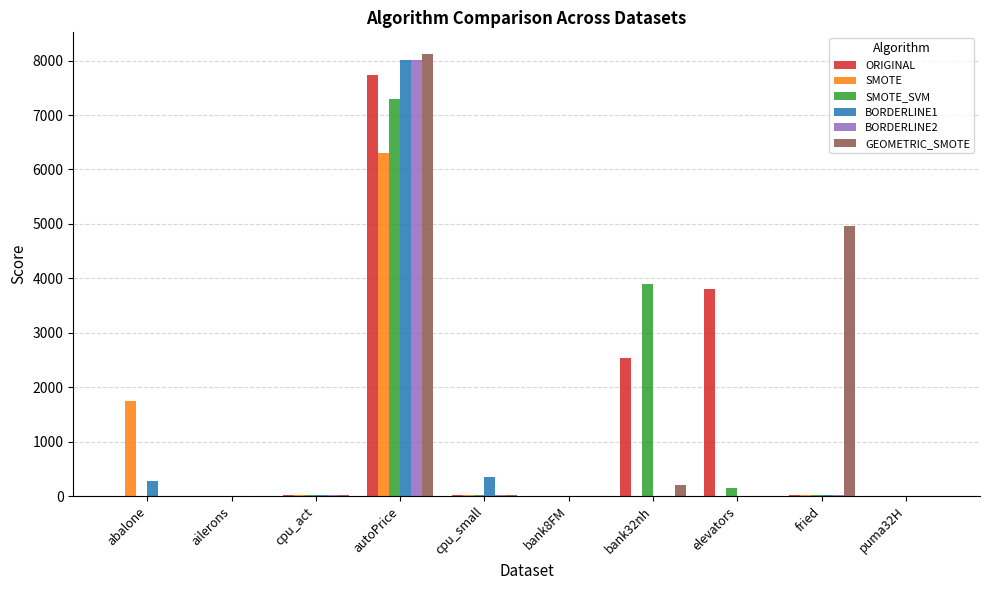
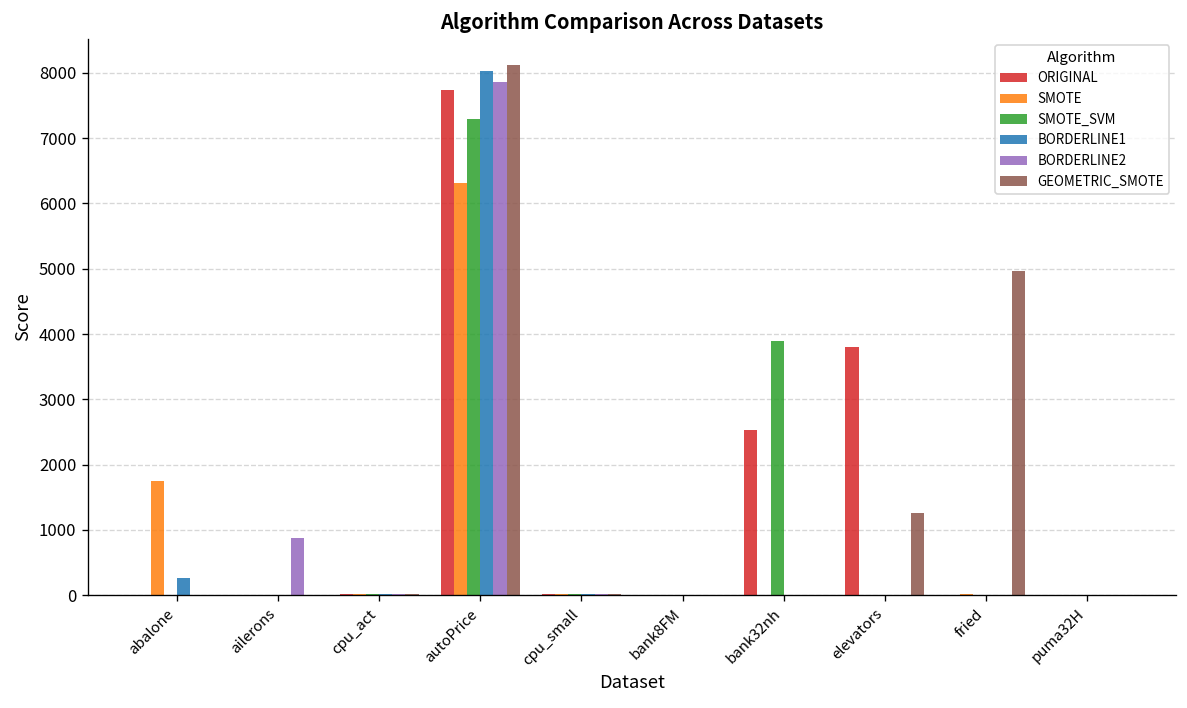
BORDERLINE2, ailerons: 0 -> 900
BORDERLINE2, autoPrice: 8000 -> 7900
BORDERLINE1, cpu_small: 300 -> 0
GEOMETRIC_SMOTE, bank32nh: 200 -> 0
SMOTE_SVM, elevators: 200 -> 0
GEOMETRIC_SMOTE, elevators: 0 -> 1300
